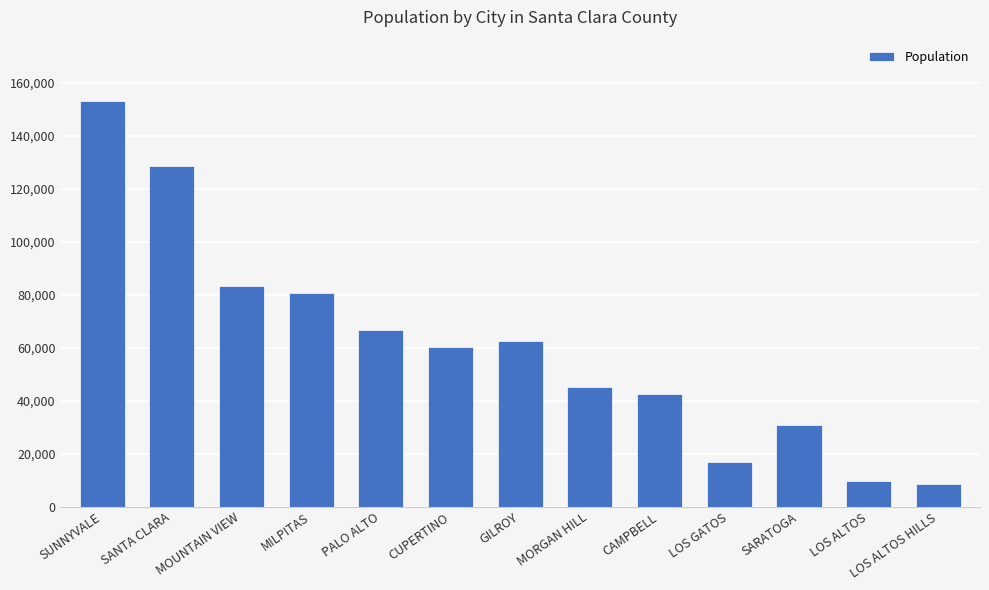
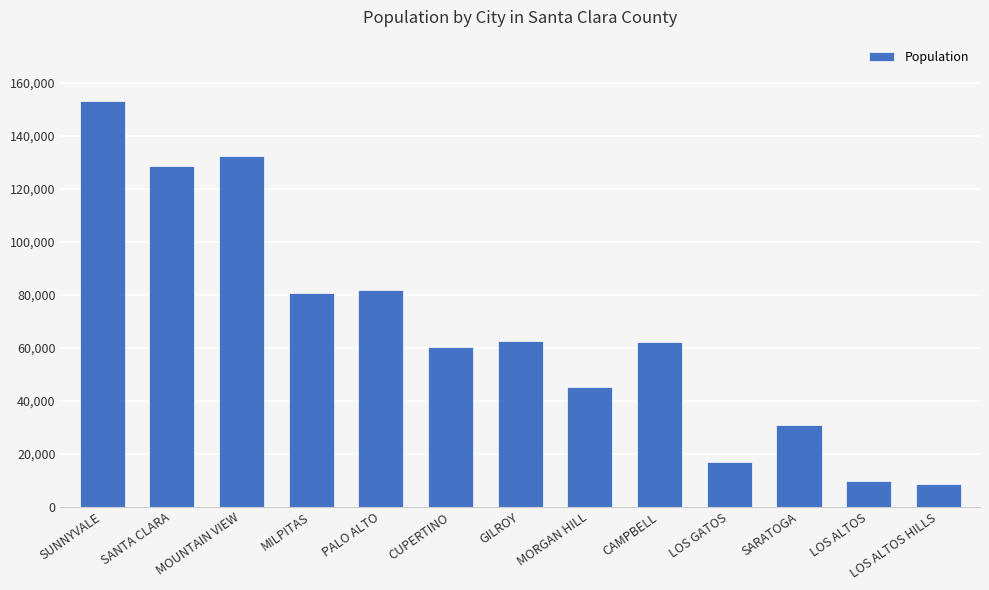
MOUNTAIN VIEW: 83,000 -> 132,000
PALO ALTO: 67,000 -> 82,000
CAMPBELL: 42,000 -> 62,000
